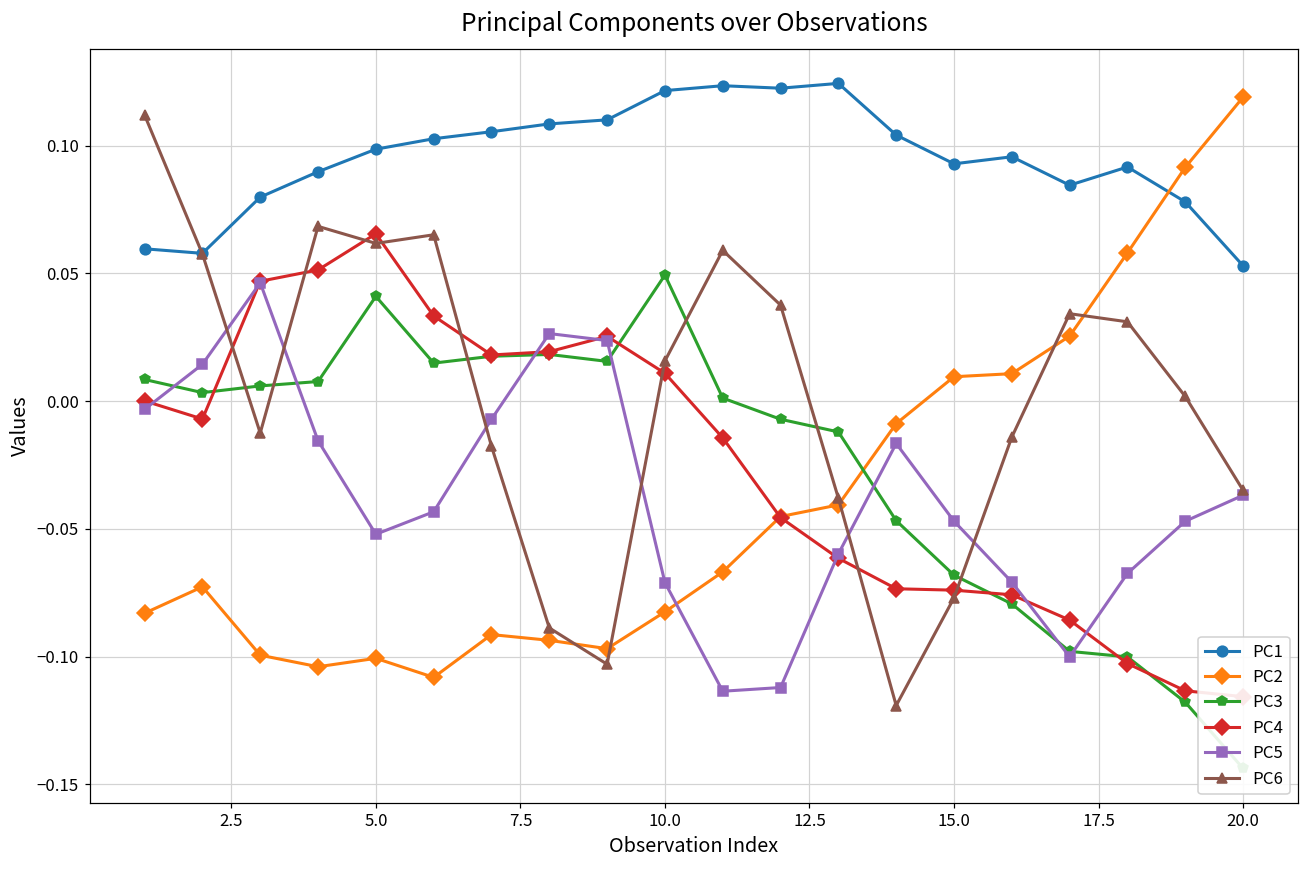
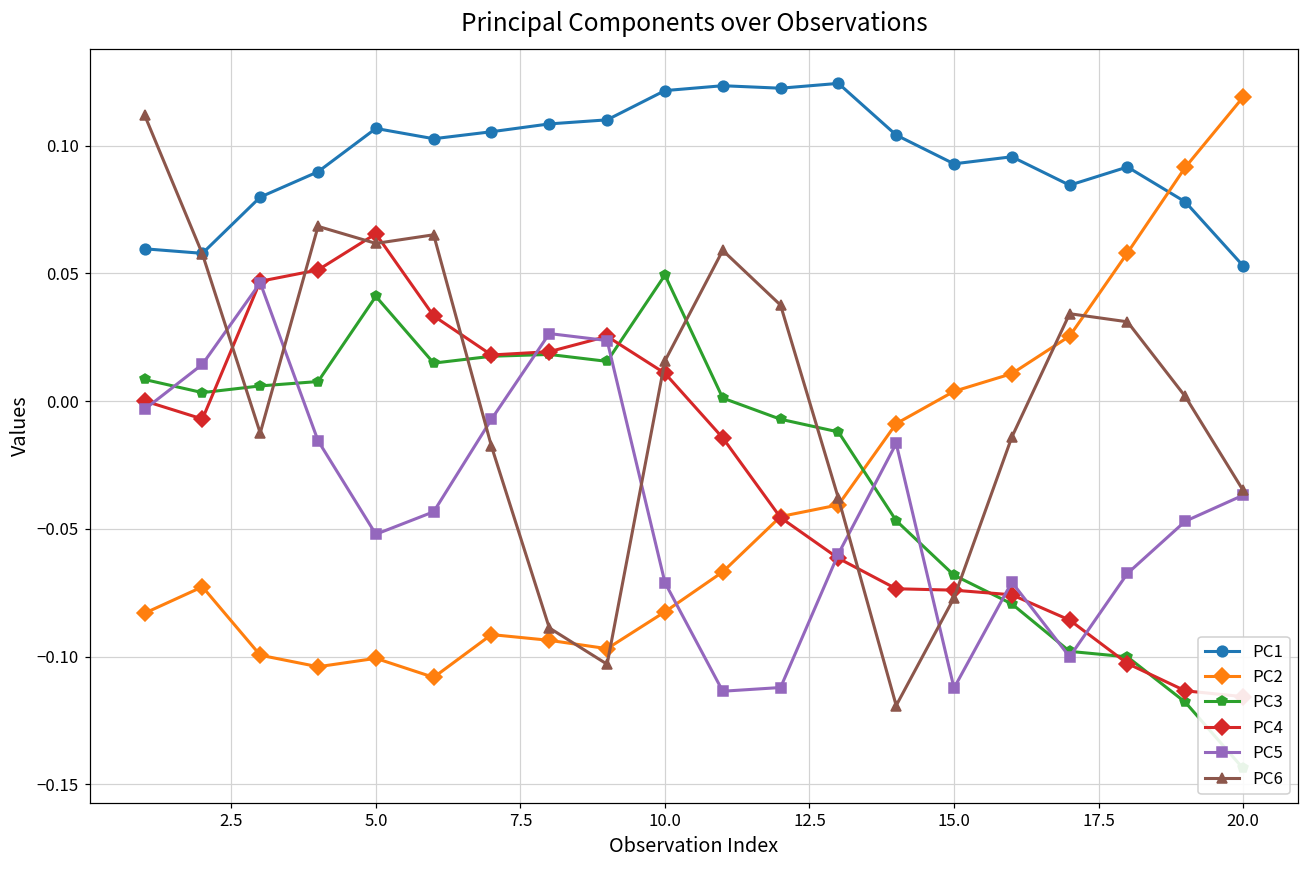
PC1, 5.0: 0.099 -> 0.107
PC2, 15.0: 0.010 -> 0.004
PC5, 15.0: -0.047 -> -0.112
